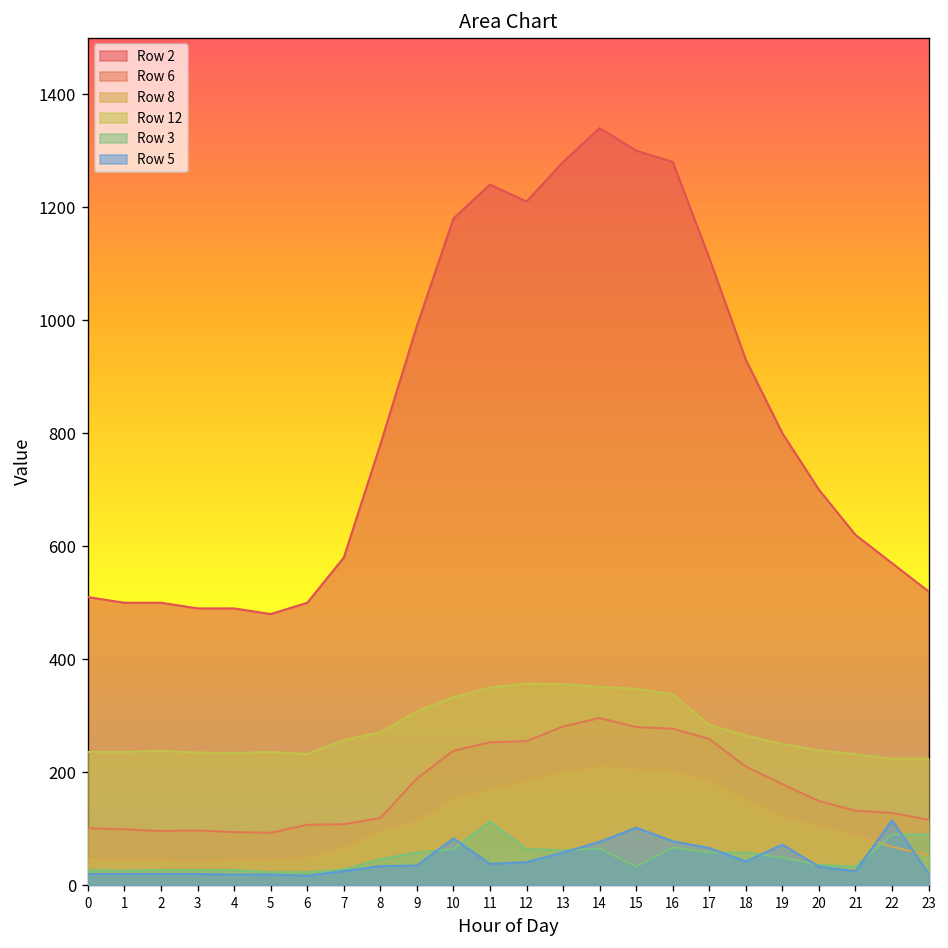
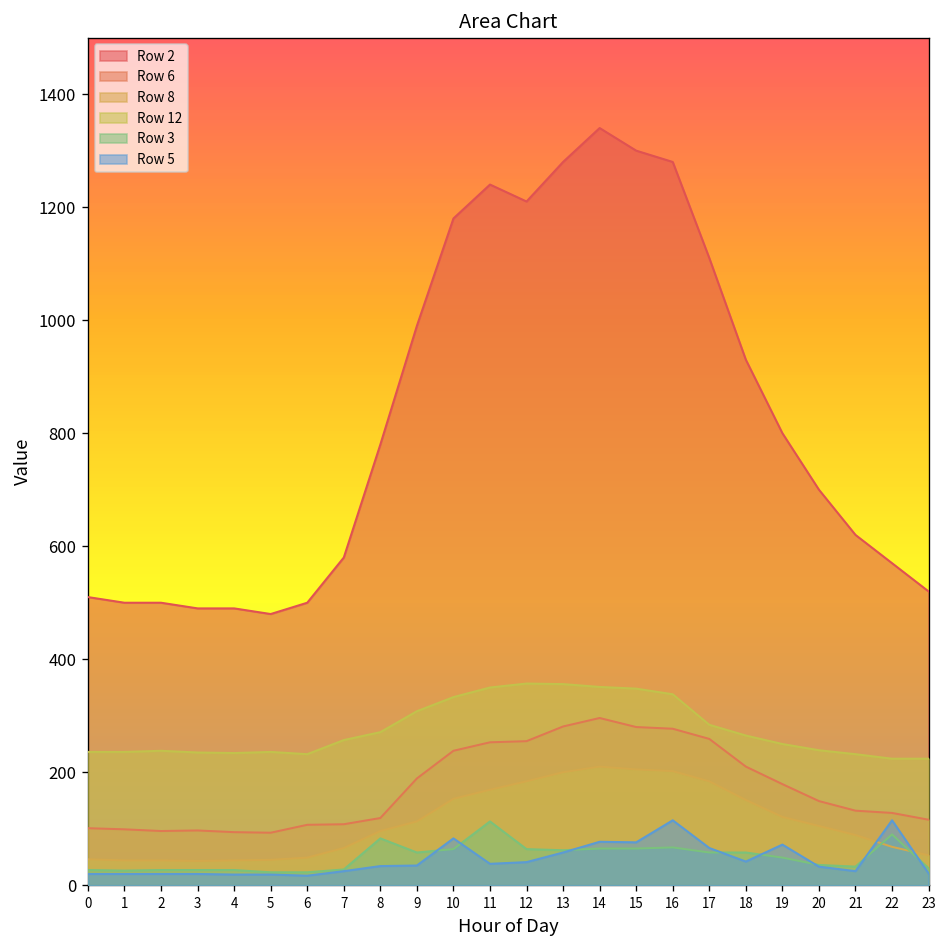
Row 3, 8: 50 -> 80
Row 3, 15: 30 -> 70
Row 5, 15: 100 -> 80
Row 5, 16: 80 -> 120
Row 3, 23: 90 -> 30
